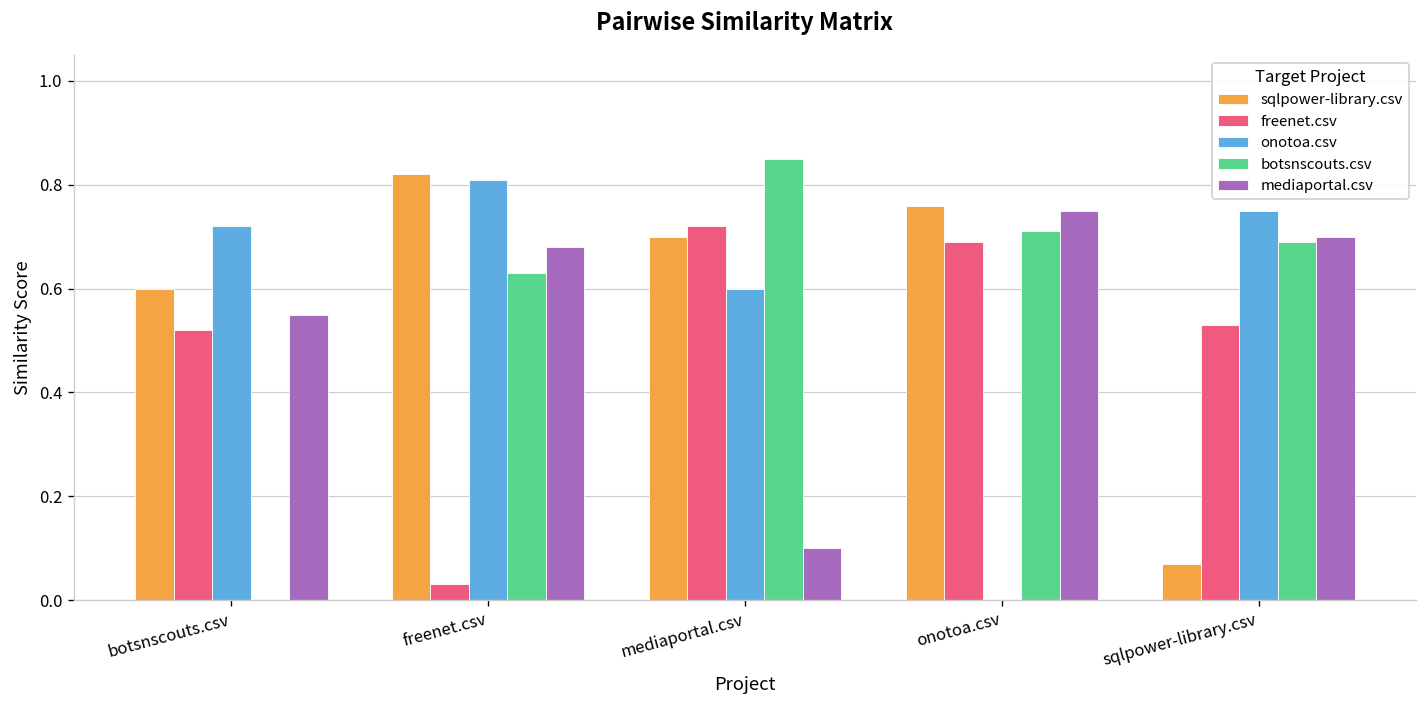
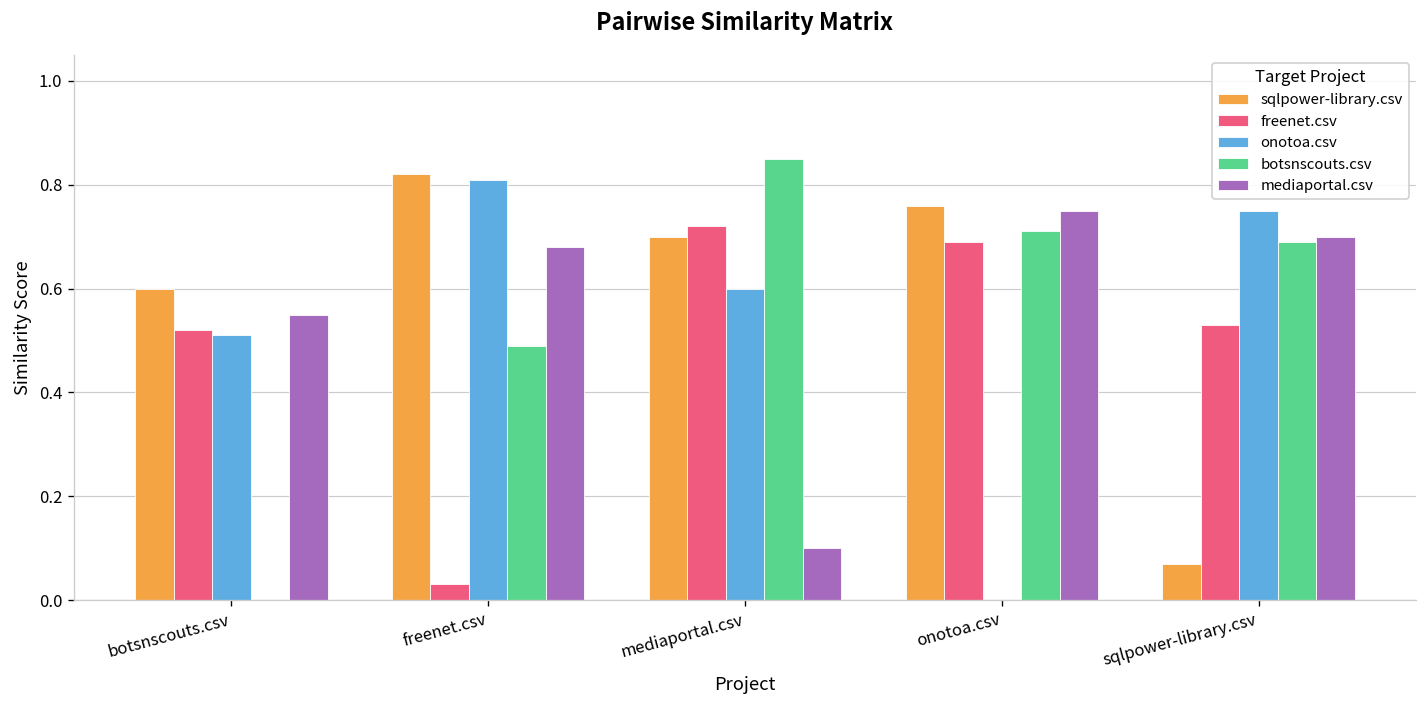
onotoa.csv, botsnscouts.csv: 0.72 -> 0.51
botsnscouts.csv, freenet.csv: 0.63 -> 0.49
